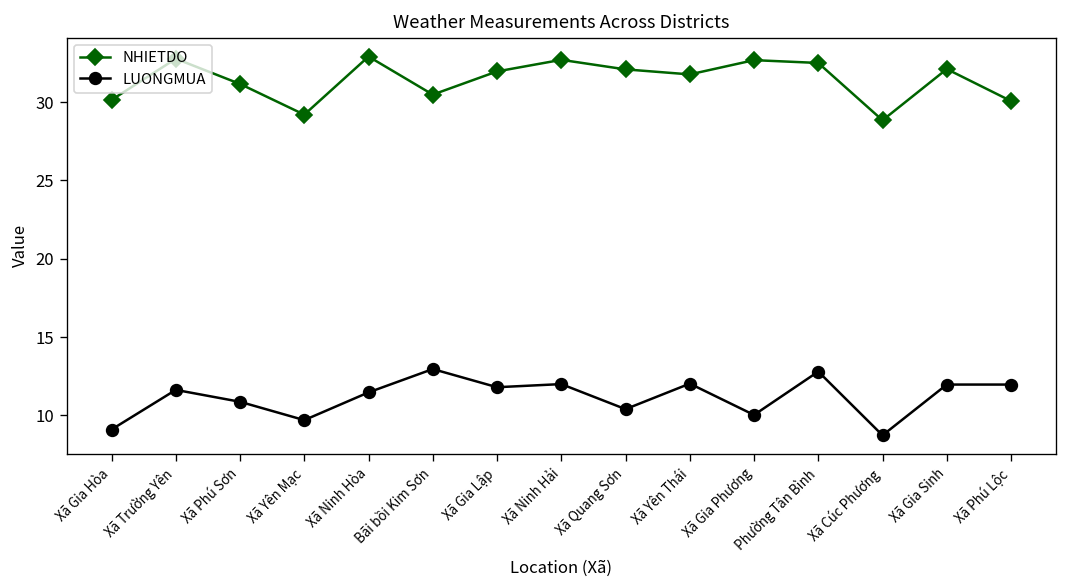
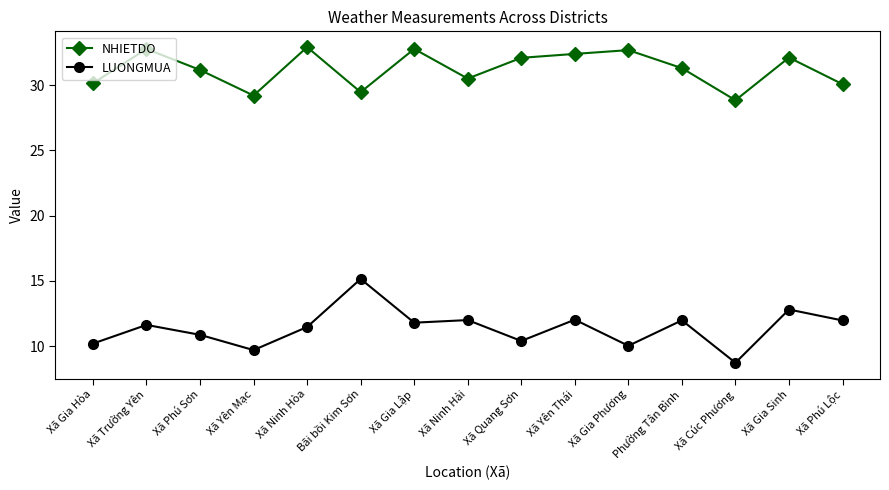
LUONGMUA, Xã Gia Hòa: 9.1 -> 10.2
NHIETDO, Bãi bồi Kim Sơn: 30.5 -> 29.5
LUONGMUA, Bãi bồi Kim Sơn: 13.0 -> 15.2
NHIETDO, Xã Gia Lập: 32.0 -> 32.8
NHIETDO, Xã Ninh Hải: 32.7 -> 30.5
NHIETDO, Xã Yên Thái: 31.8 -> 32.4
NHIETDO, Phường Tân Bình: 32.5 -> 31.3
LUONGMUA, Phường Tân Bình: 12.8 -> 12.0
LUONGMUA, Xã Gia Sinh: 12.0 -> 12.8
